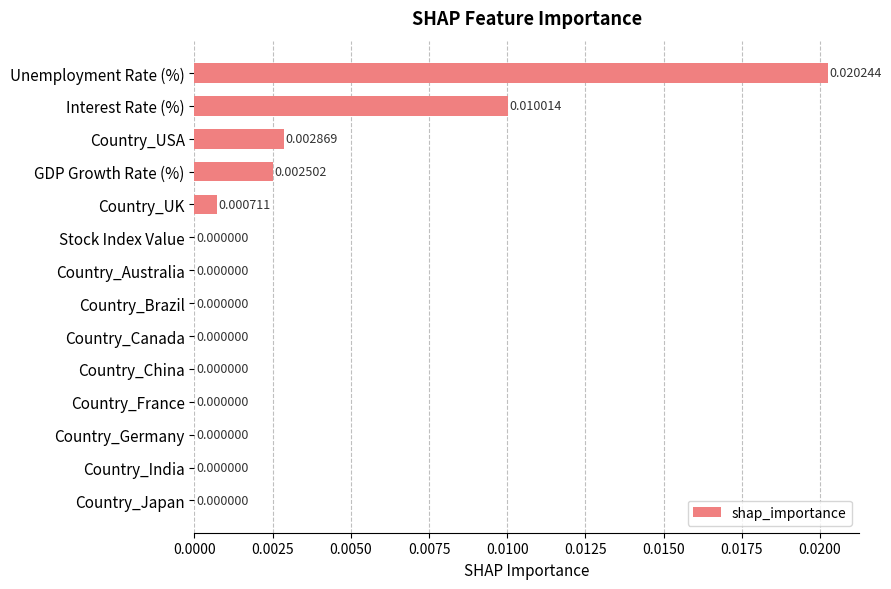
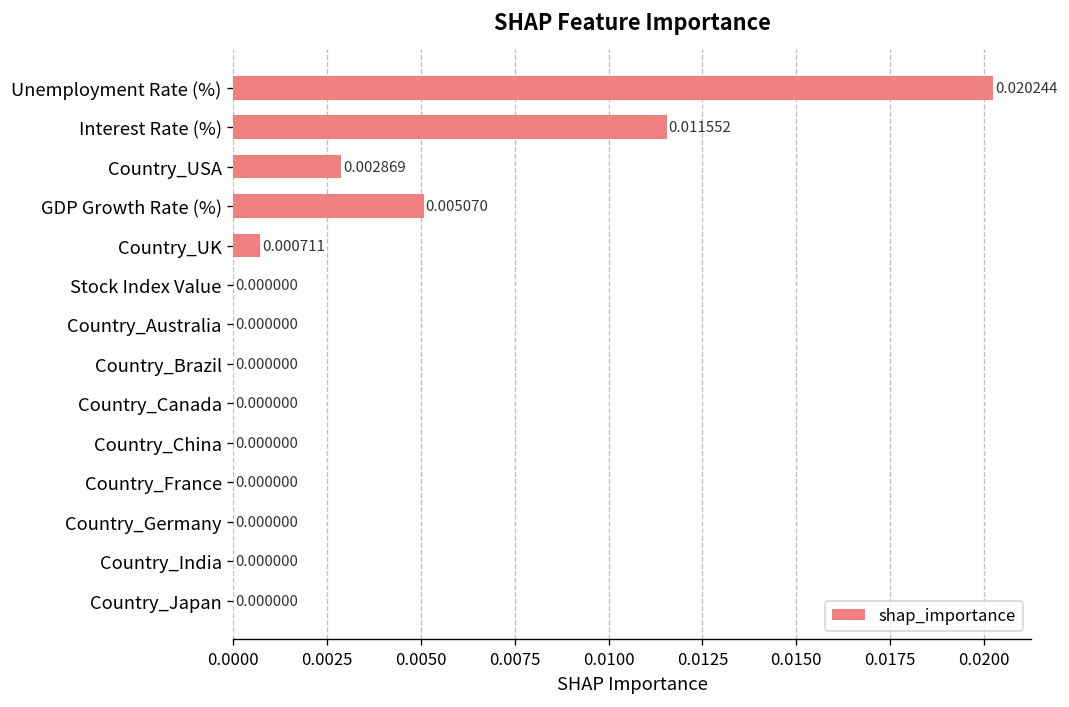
Interest Rate (%): 0.010014 -> 0.011552
GDP Growth Rate (%): 0.002502 -> 0.005070
